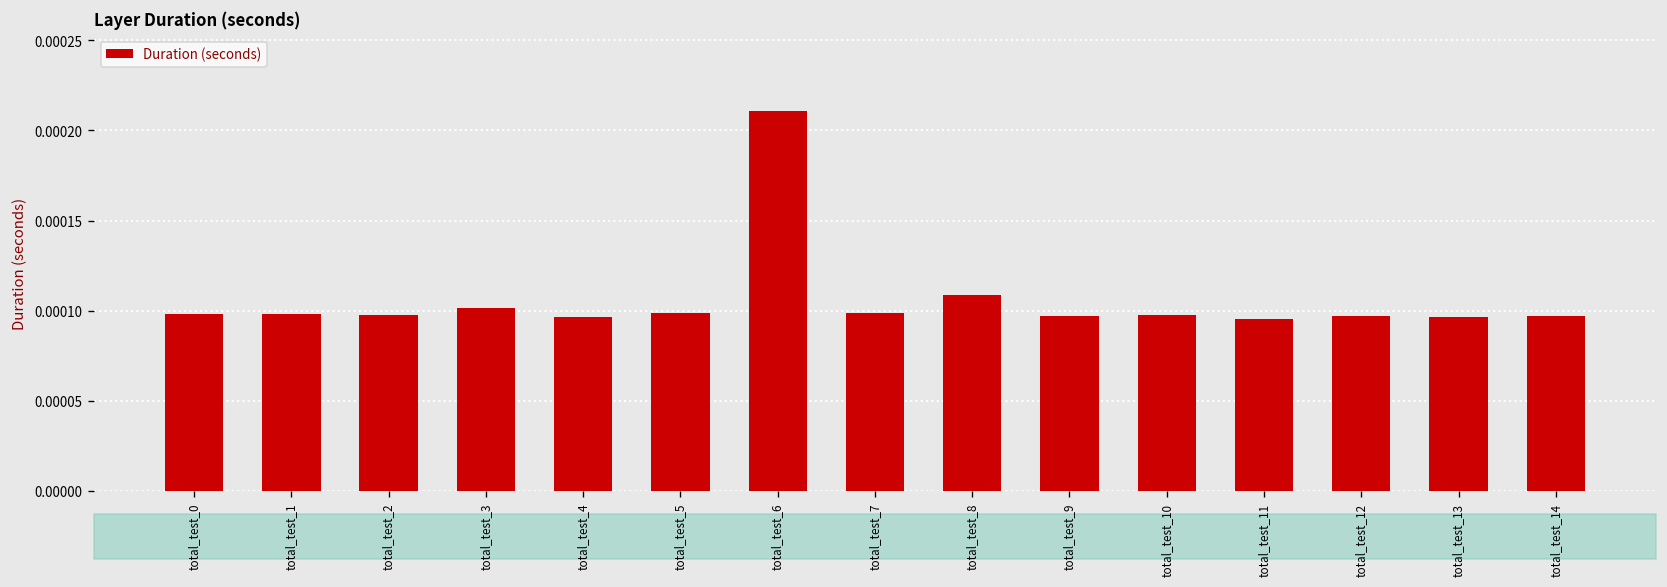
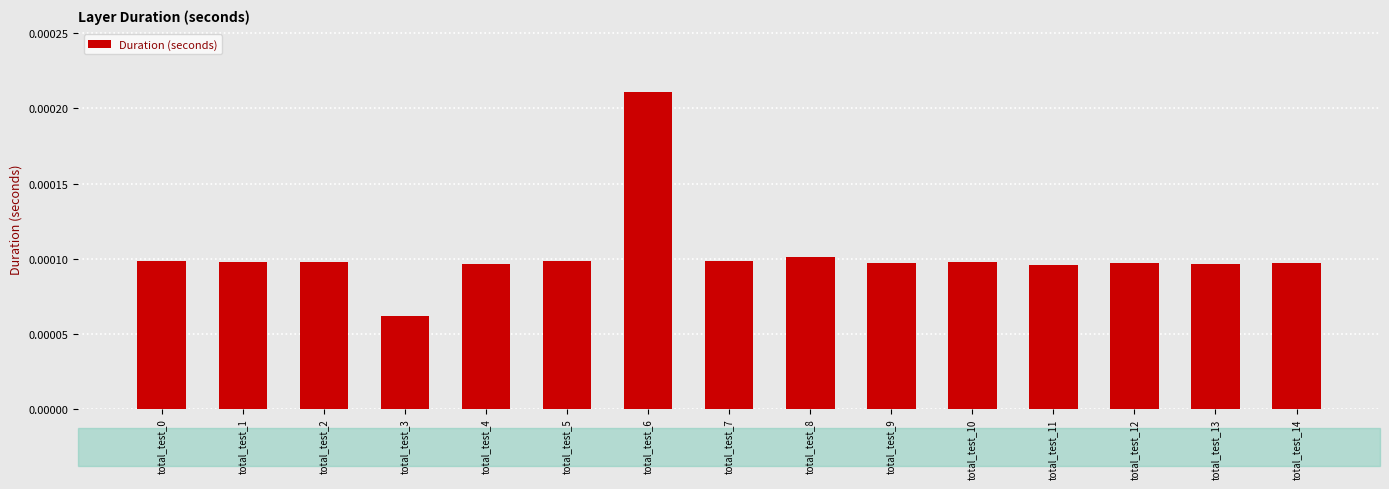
total_test_3: 0.000101 -> 0.000062
total_test_8: 0.000109 -> 0.000101
